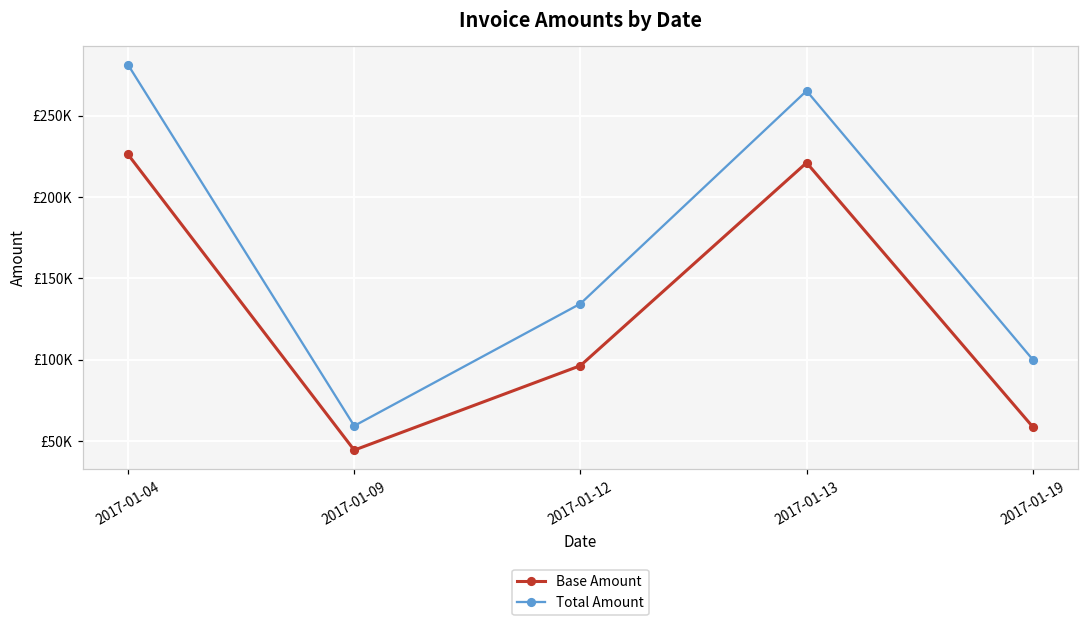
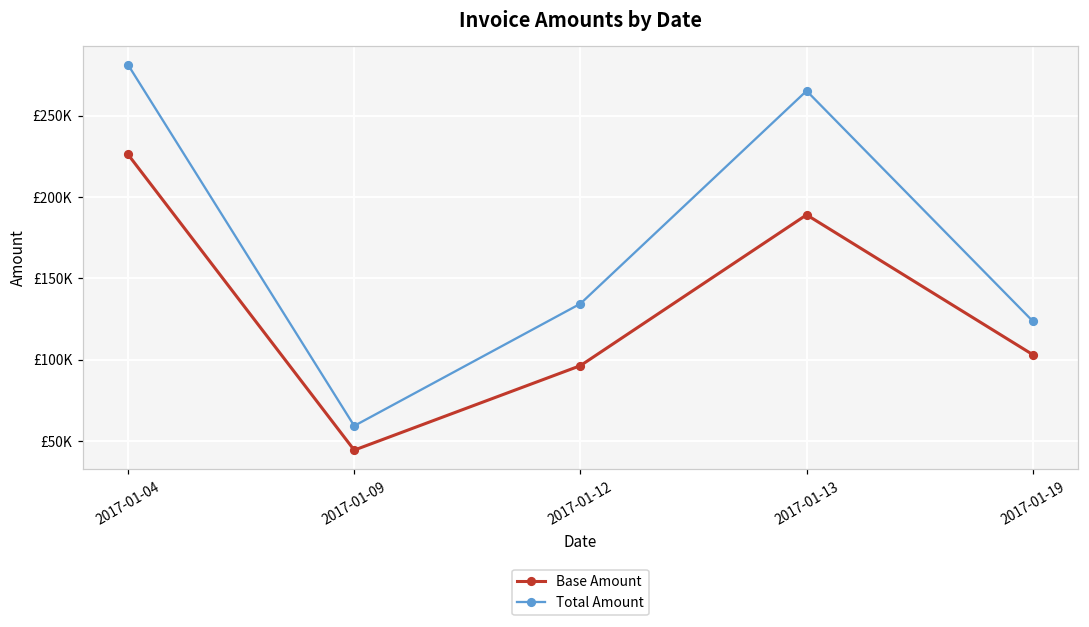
Base Amount, 2017-01-13: £221000 -> £189000
Base Amount, 2017-01-19: £59000 -> £103000
Total Amount, 2017-01-19: £100000 -> £124000
